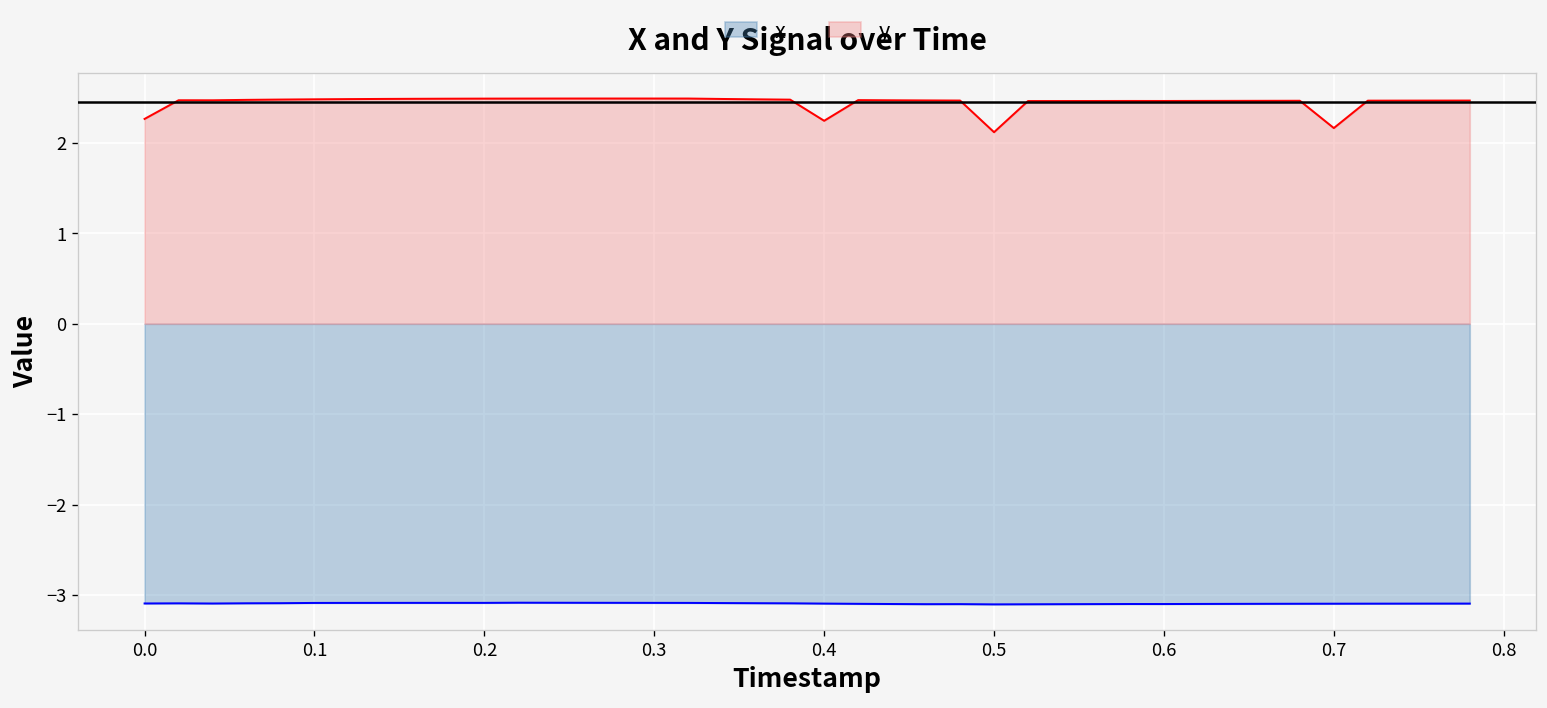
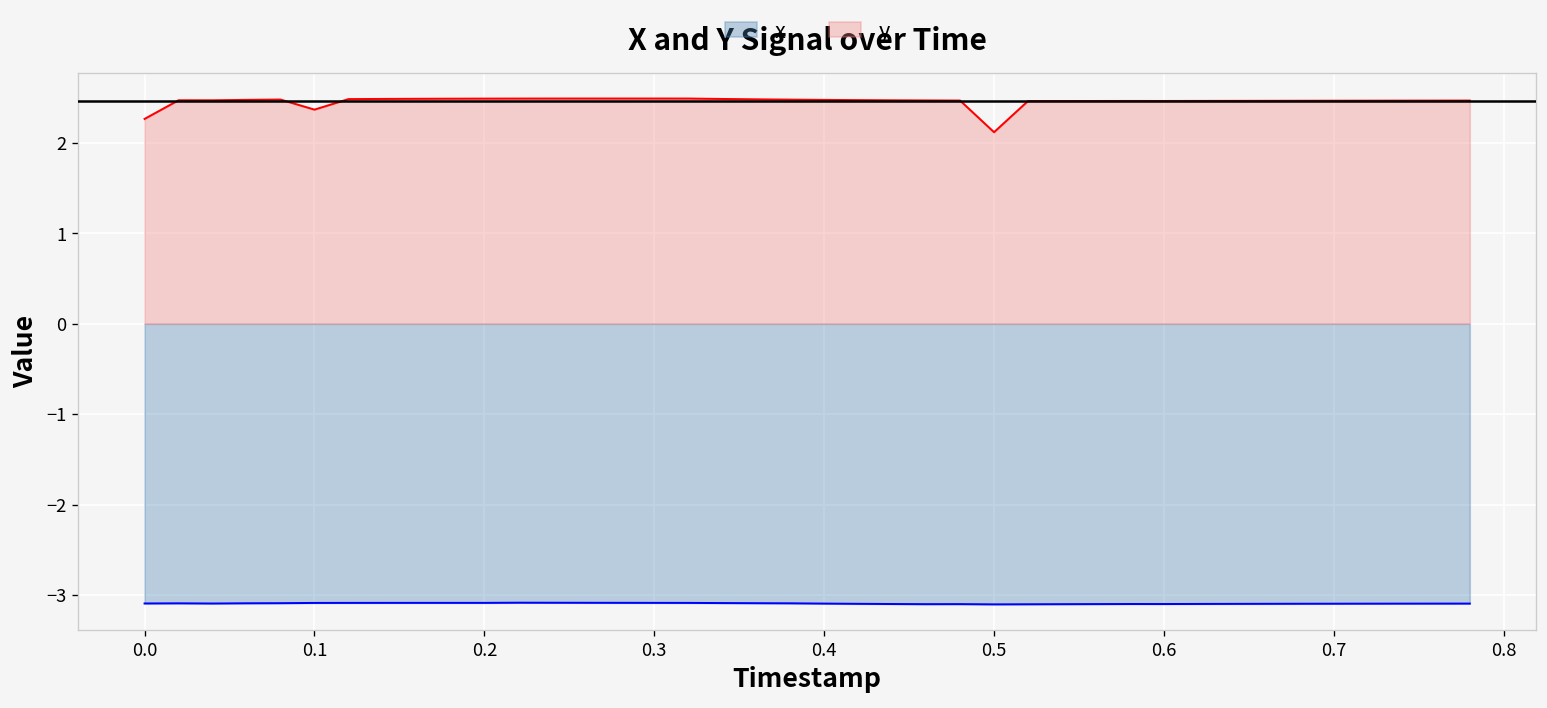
y, 0.1: 2.5 -> 2.4
y, 0.4: 2.2 -> 2.5
y, 0.7: 2.2 -> 2.5
